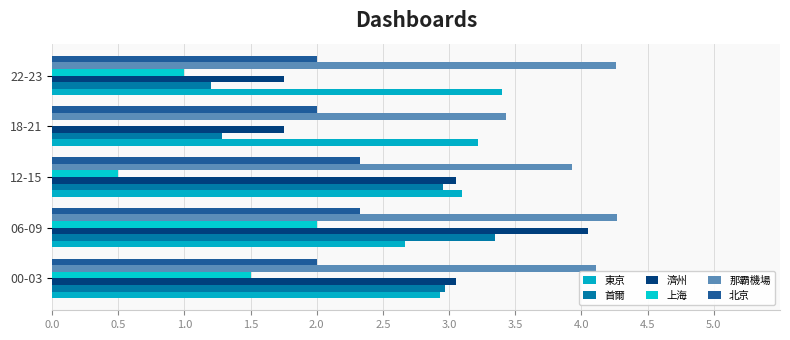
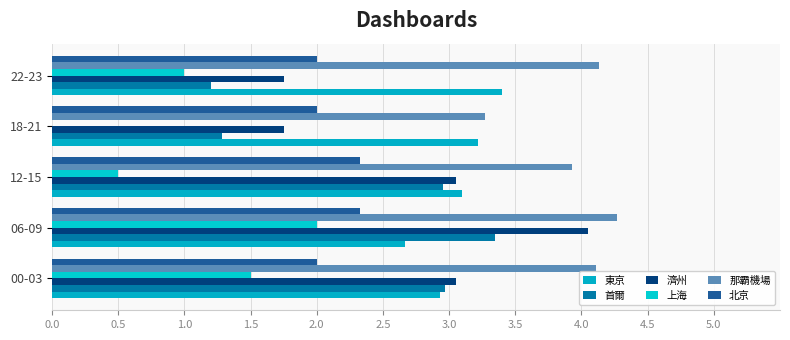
那霸機場, 22-23: 4.26 -> 4.13
那霸機場, 18-21: 3.43 -> 3.27
